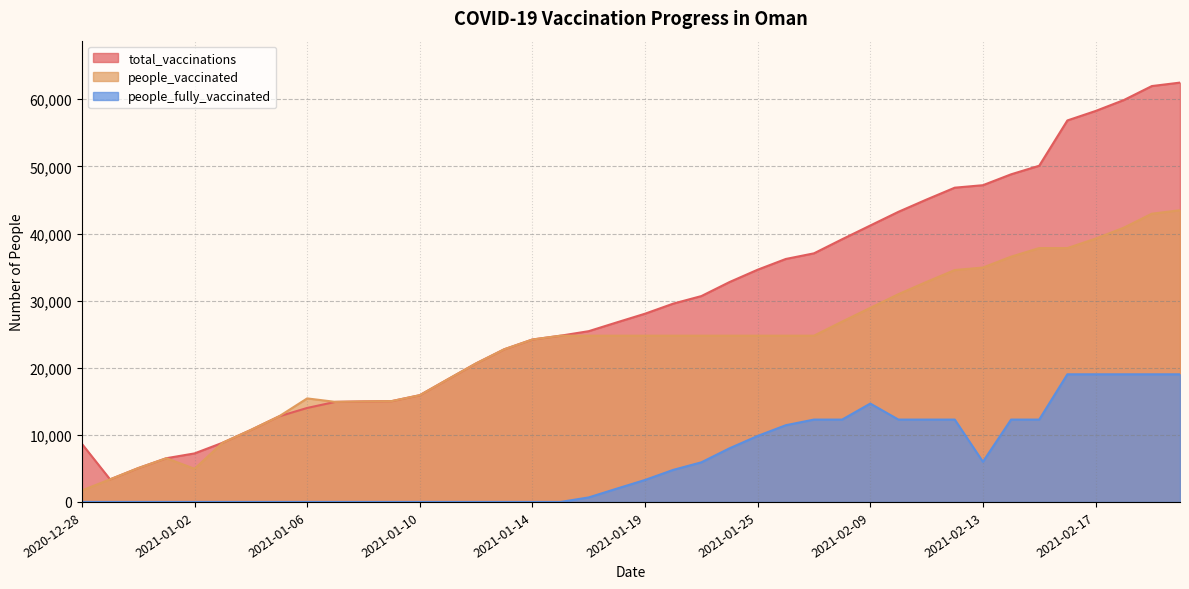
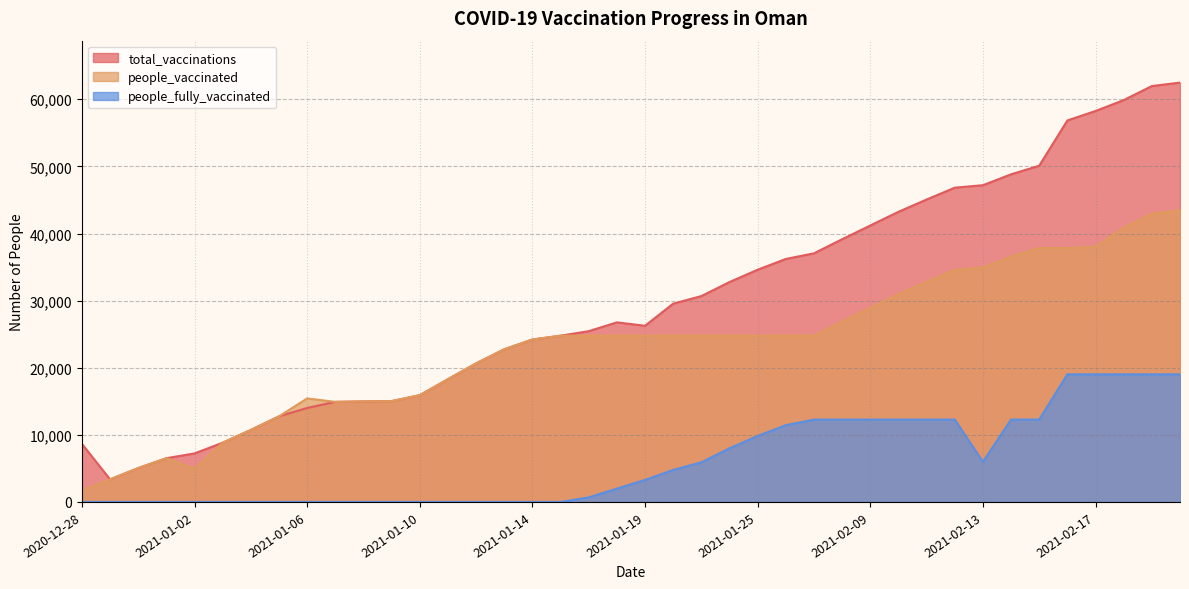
total_vaccinations, 2021-01-19: 28,000 -> 26,000
people_fully_vaccinated, 2021-02-09: 15,000 -> 12,000
people_vaccinated, 2021-02-17: 39,000 -> 38,000
